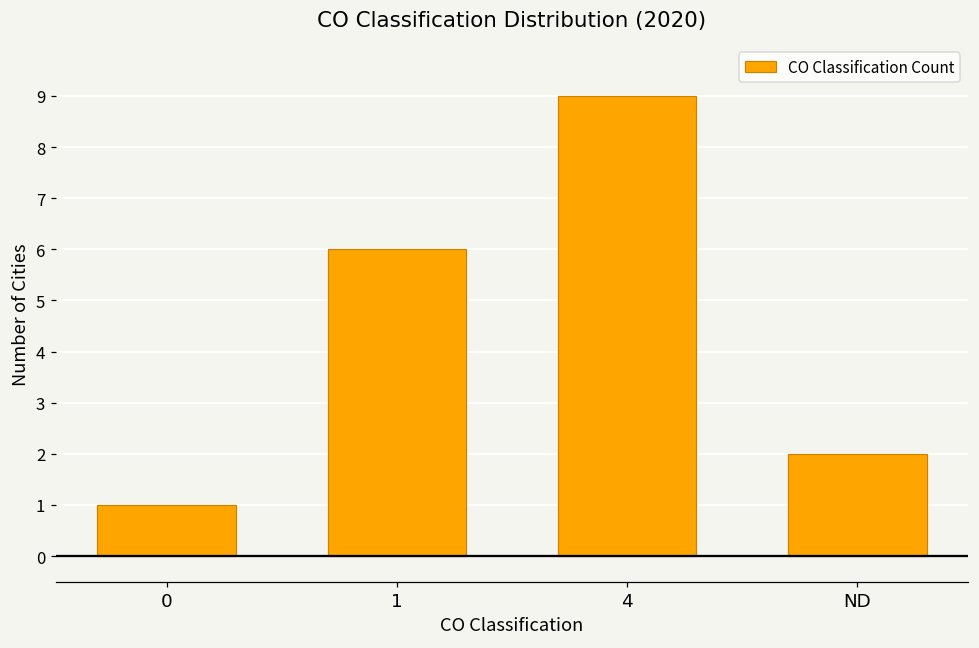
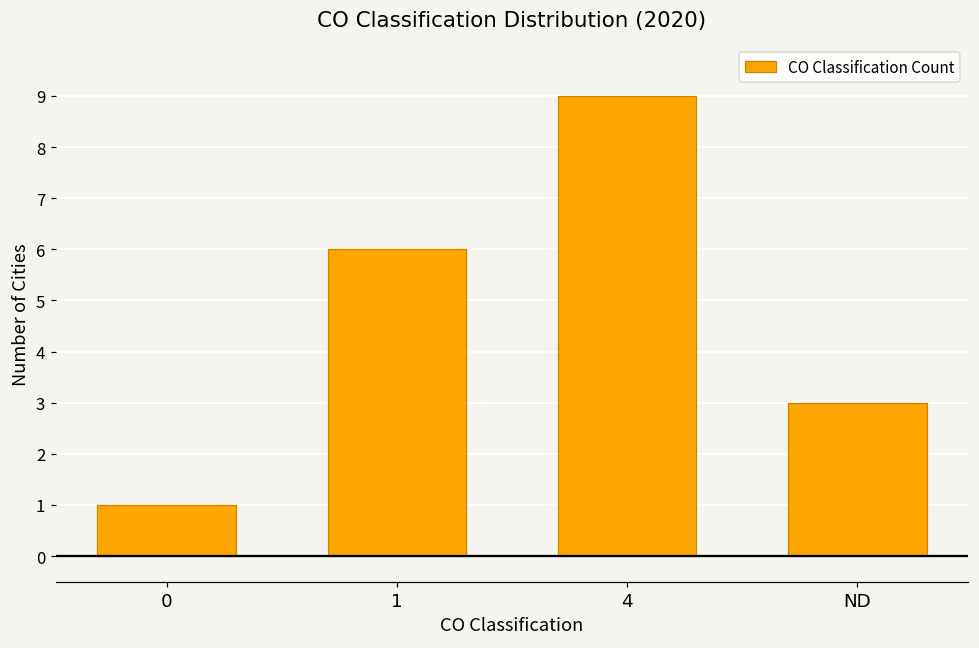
ND: 2 -> 3
